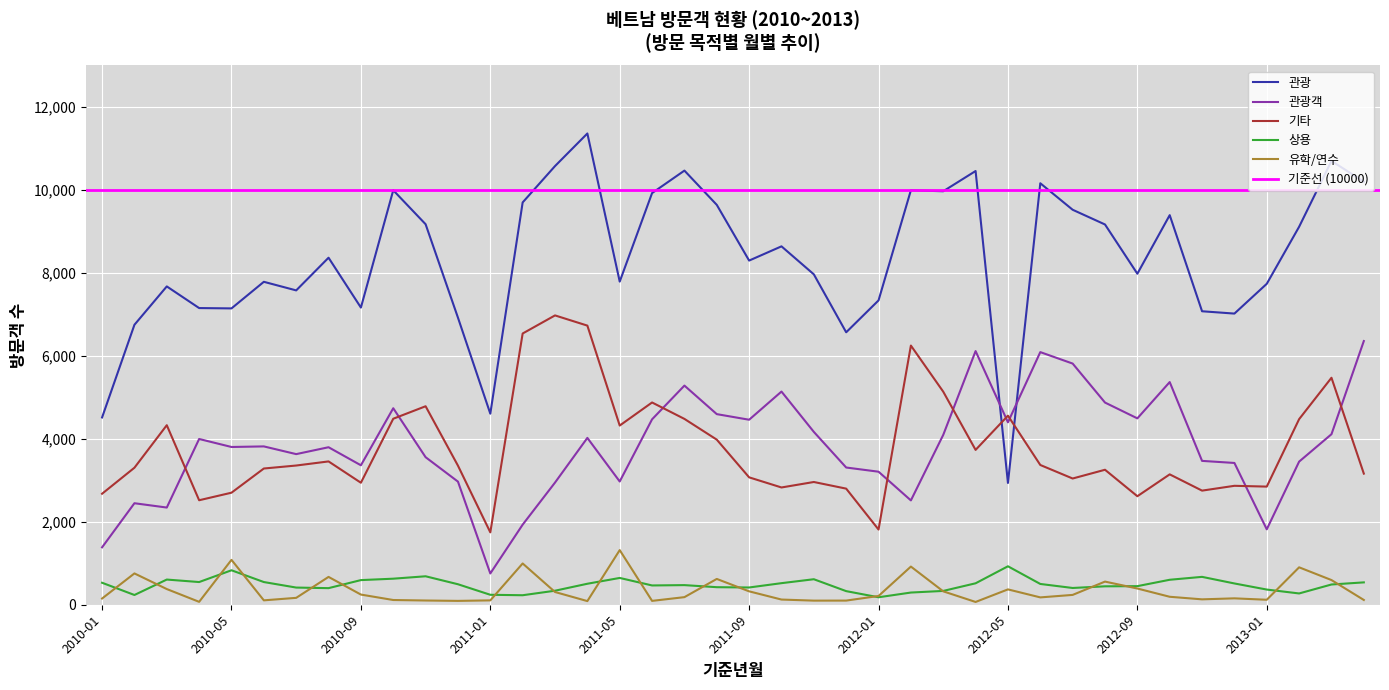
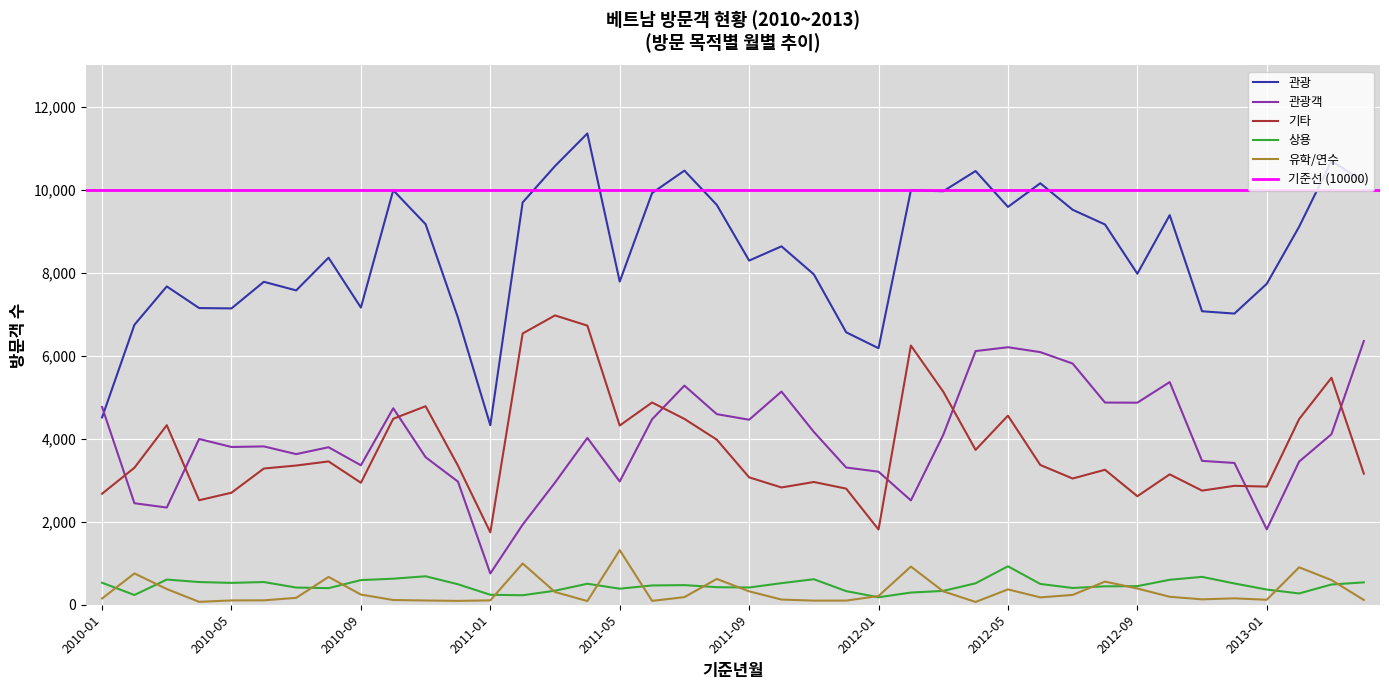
관광객, 2010-01: 1,400 -> 4,800
상용, 2010-05: 800 -> 500
유학/연수, 2010-05: 1,100 -> 100
관광, 2011-01: 4,600 -> 4,300
상용, 2011-05: 600 -> 400
관광, 2012-01: 7,300 -> 6,200
관광, 2012-05: 2,900 -> 9,600
관광객, 2012-05: 4,400 -> 6,200
관광객, 2012-09: 4,500 -> 4,900
